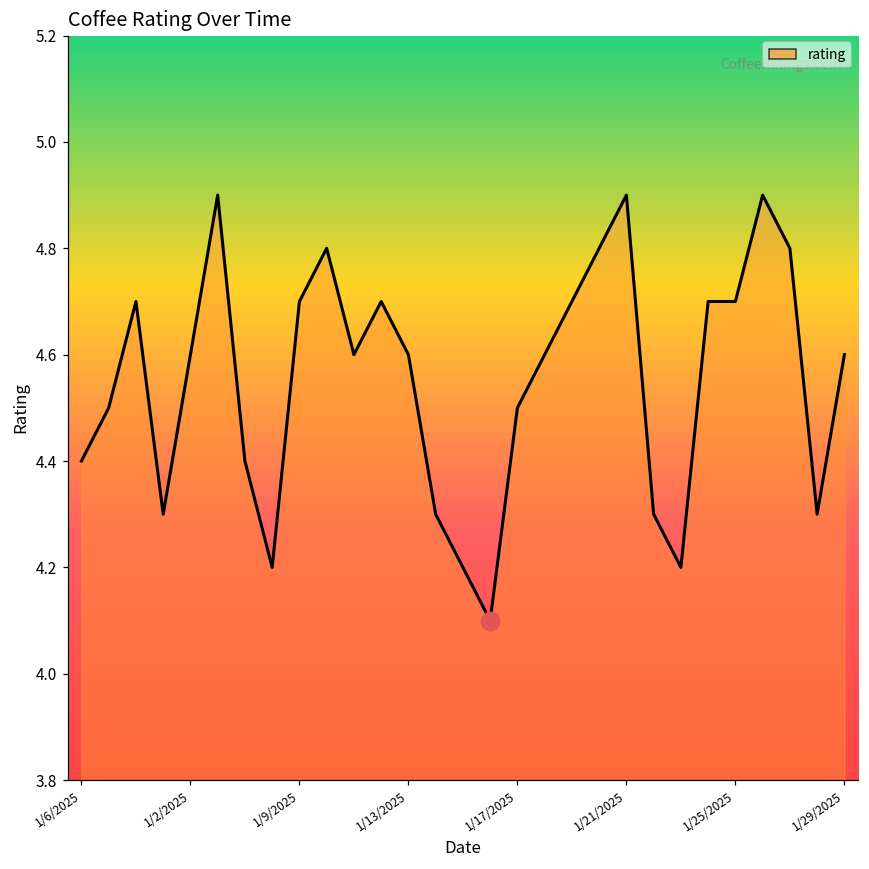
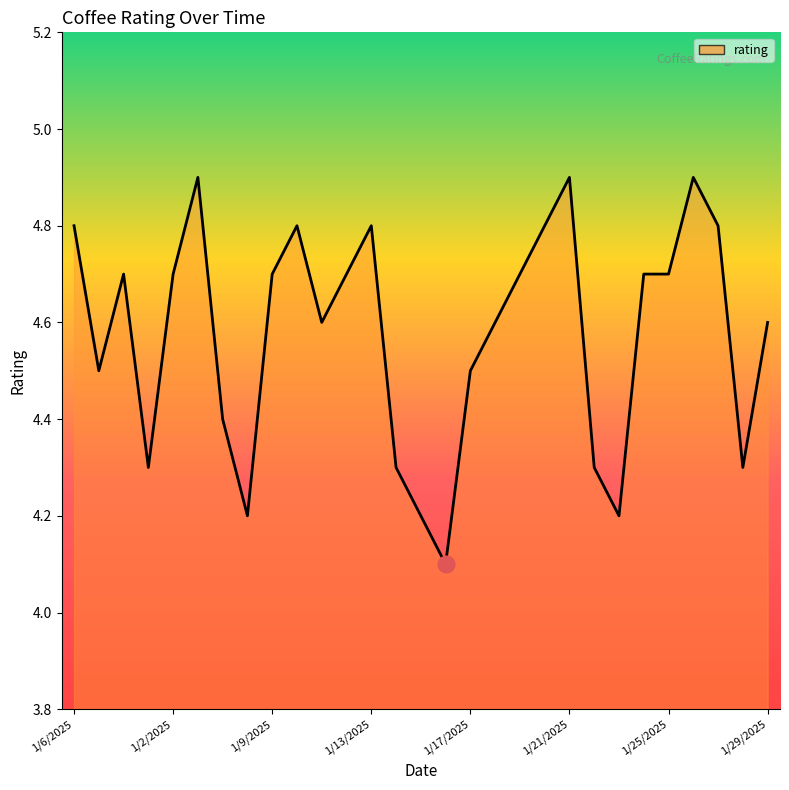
rating, 1/6/2025: 4.4 -> 4.8
rating, 1/2/2025: 4.6 -> 4.7
rating, 1/13/2025: 4.6 -> 4.8
